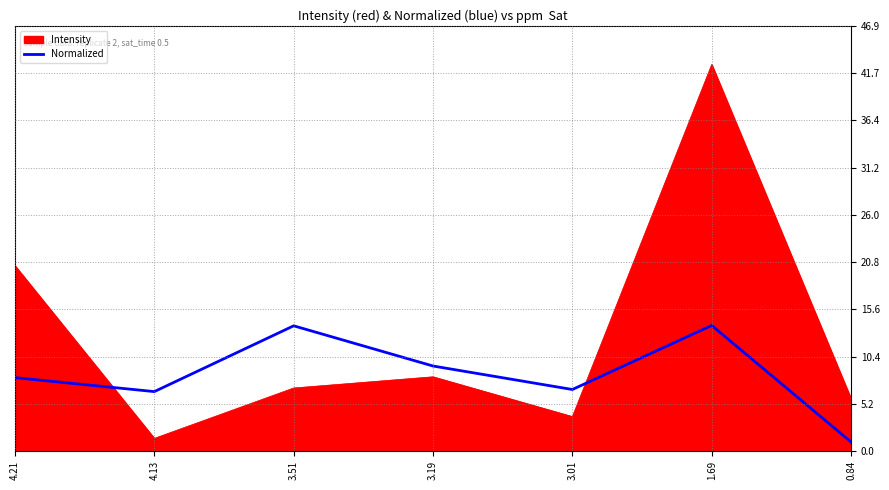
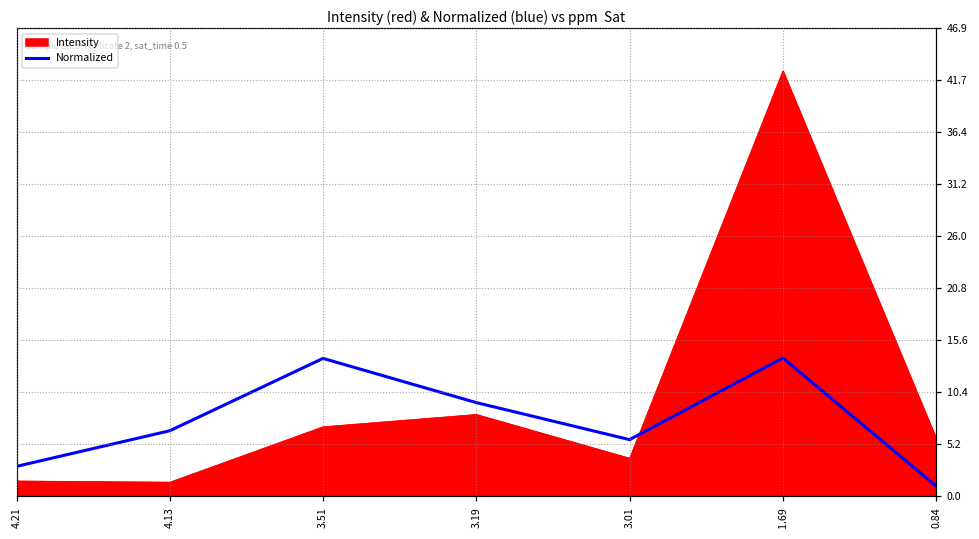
Intensity, 4.21: 20 -> 2
Normalized, 4.21: 8 -> 3
Normalized, 3.01: 7 -> 6
